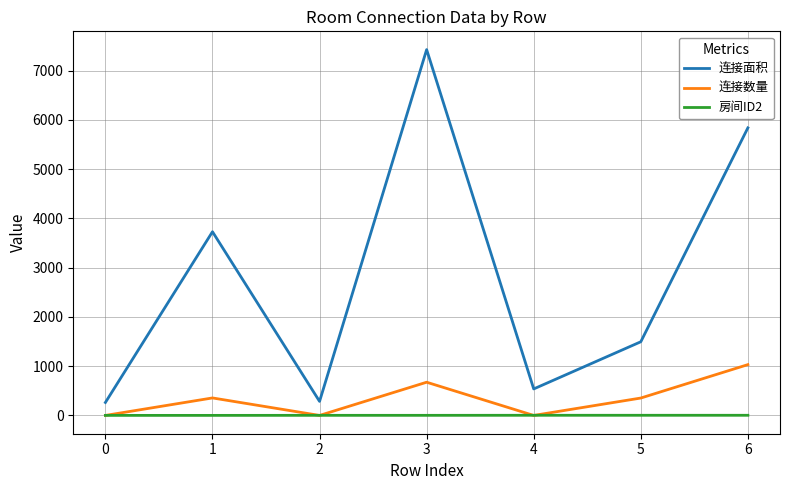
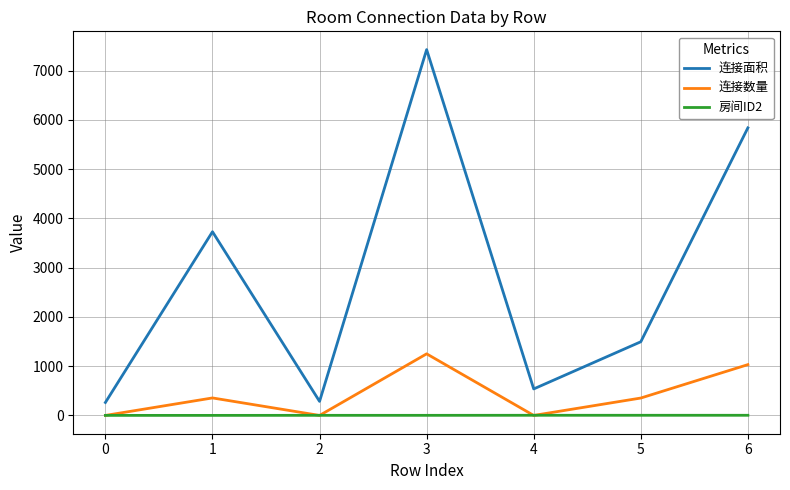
连接数量, 3: 700 -> 1300
